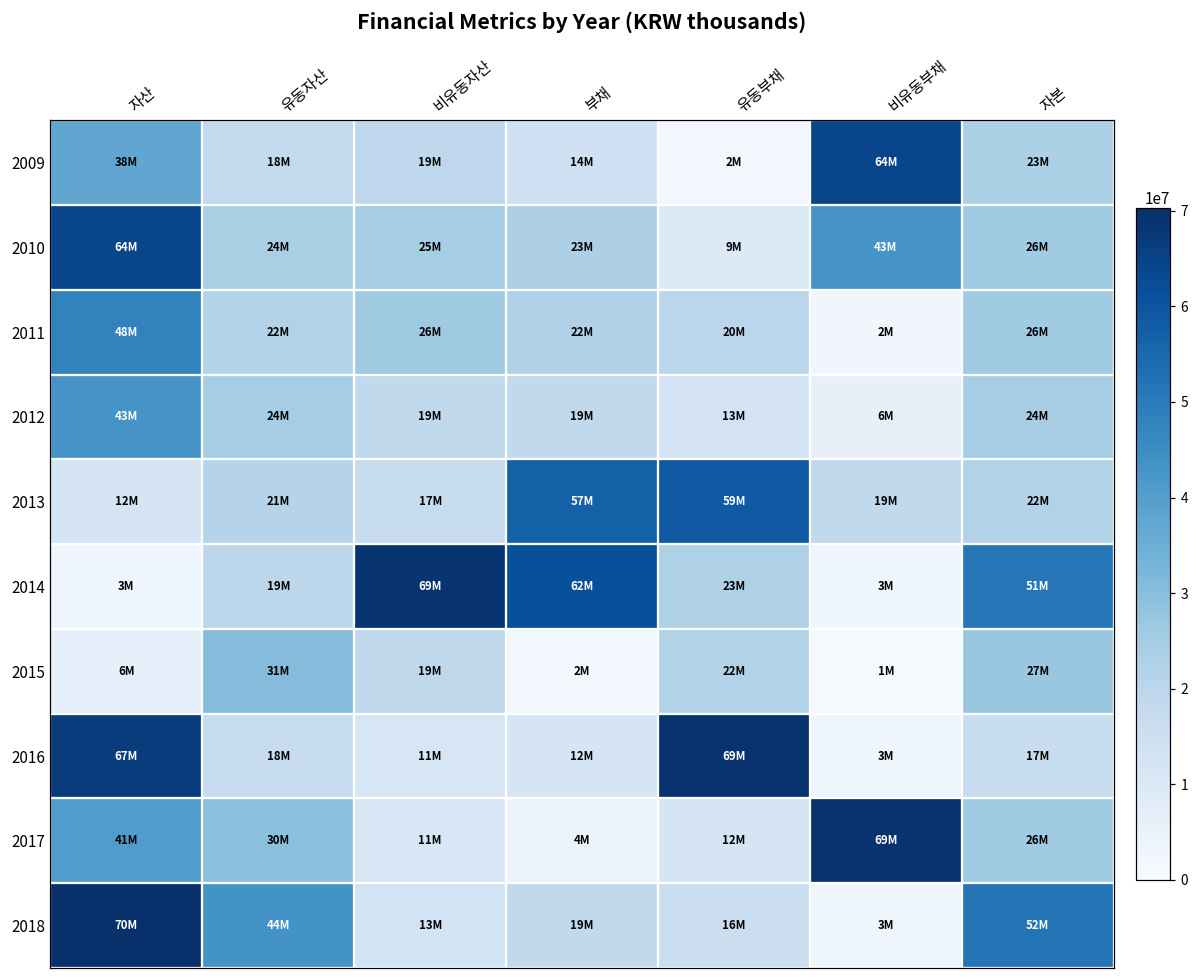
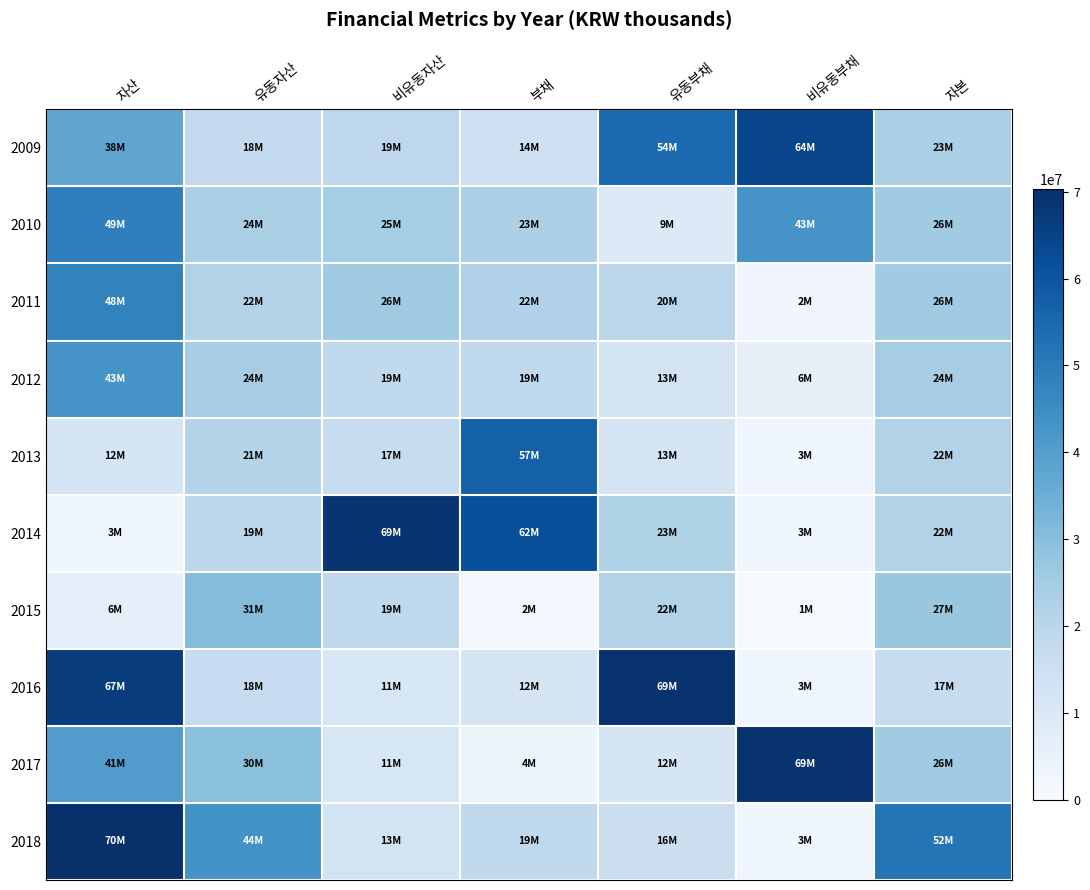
2009, 유동부채: 2M -> 54M
2010, 자산: 64M -> 49M
2013, 유동부채: 59M -> 13M
2013, 비유동부채: 19M -> 3M
2014, 자본: 51M -> 22M
